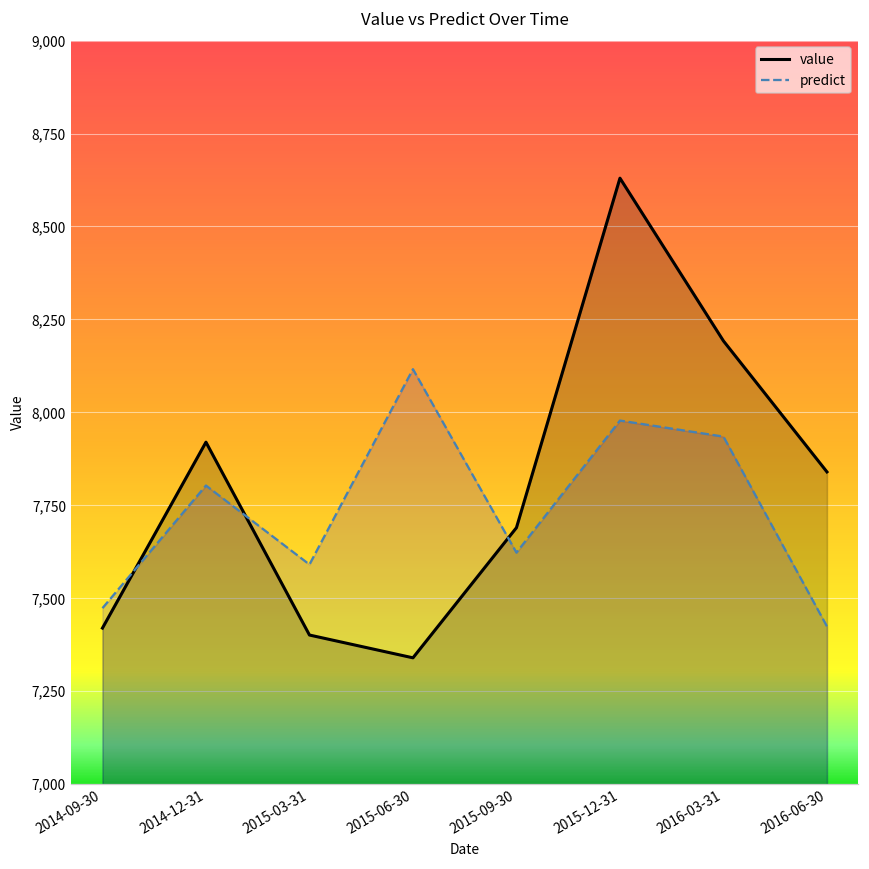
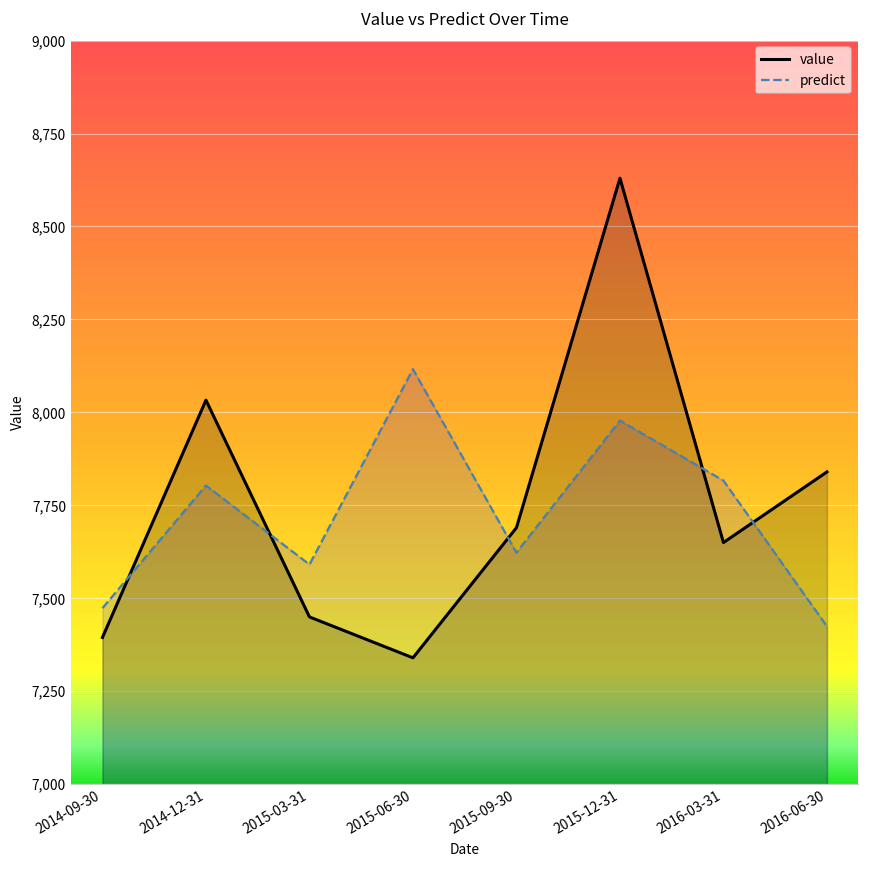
value, 2014-09-30: 7,420 -> 7,390
value, 2014-12-31: 7,920 -> 8,030
value, 2015-03-31: 7,400 -> 7,450
value, 2016-03-31: 8,190 -> 7,650
predict, 2016-03-31: 7,930 -> 7,820
